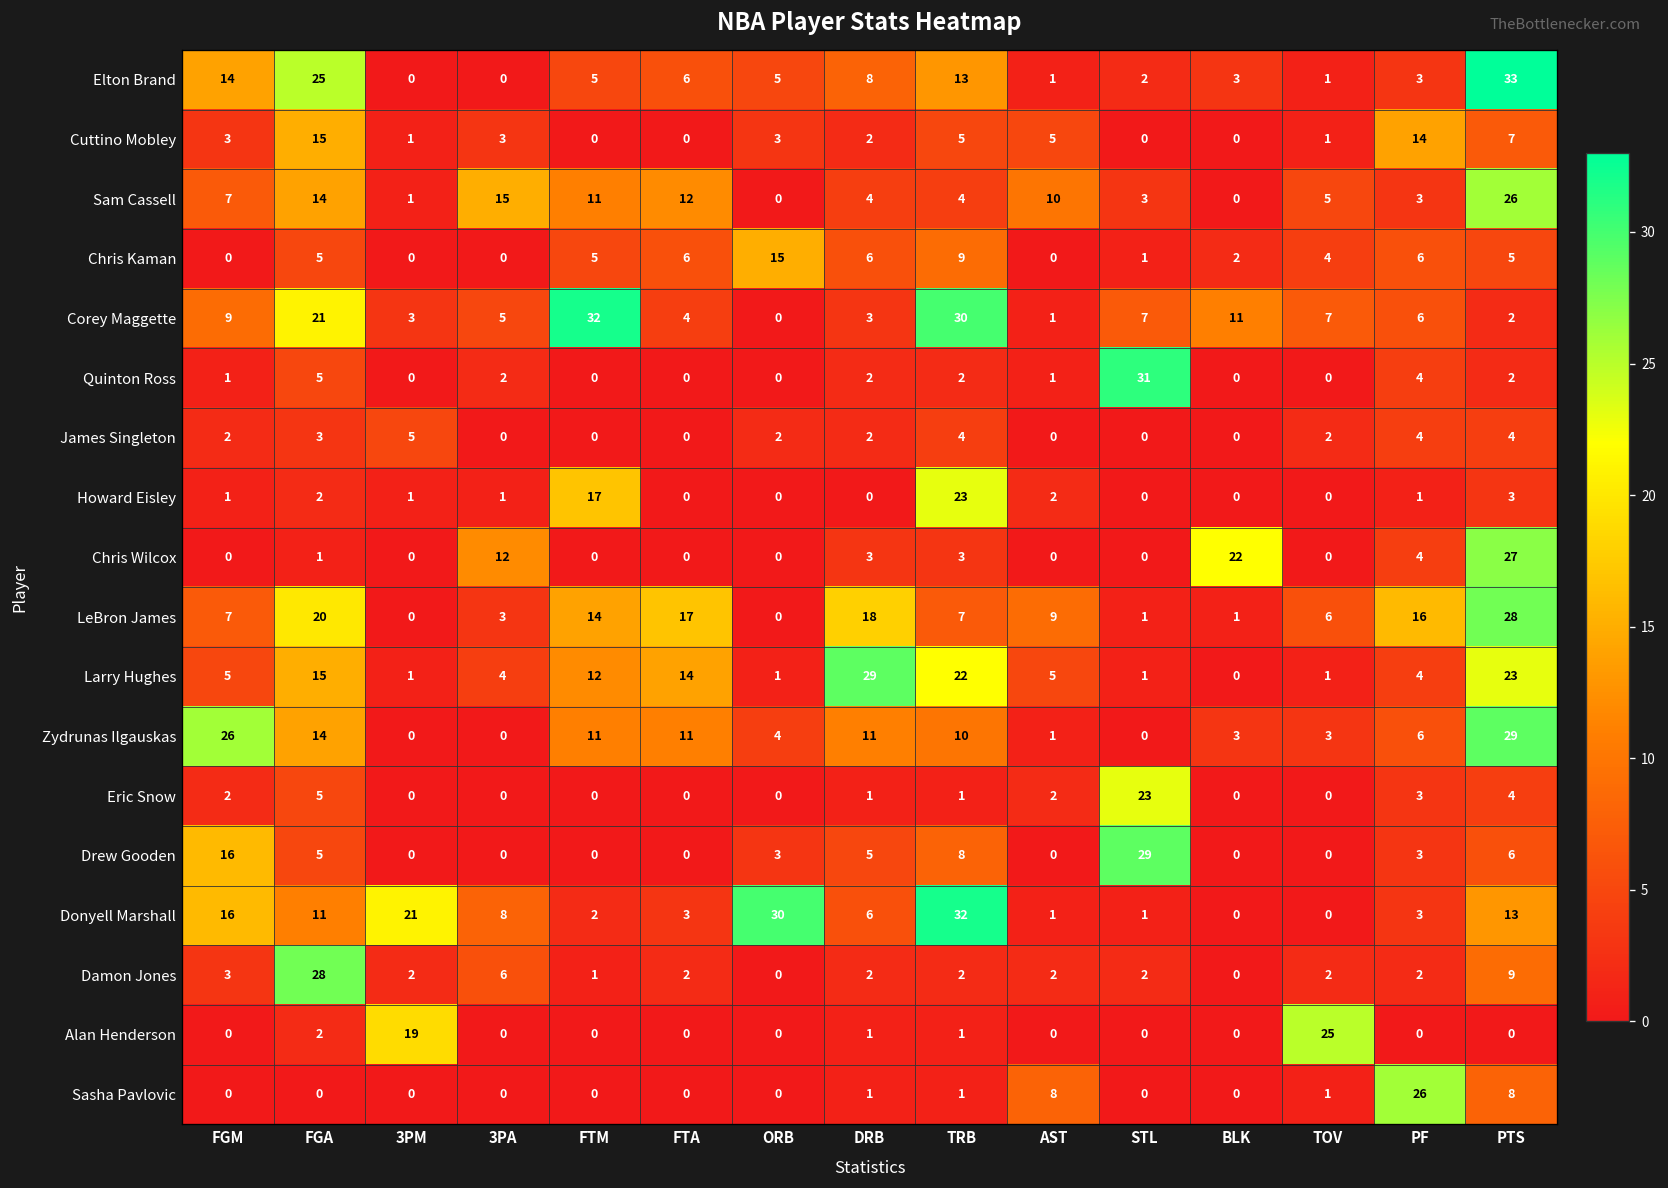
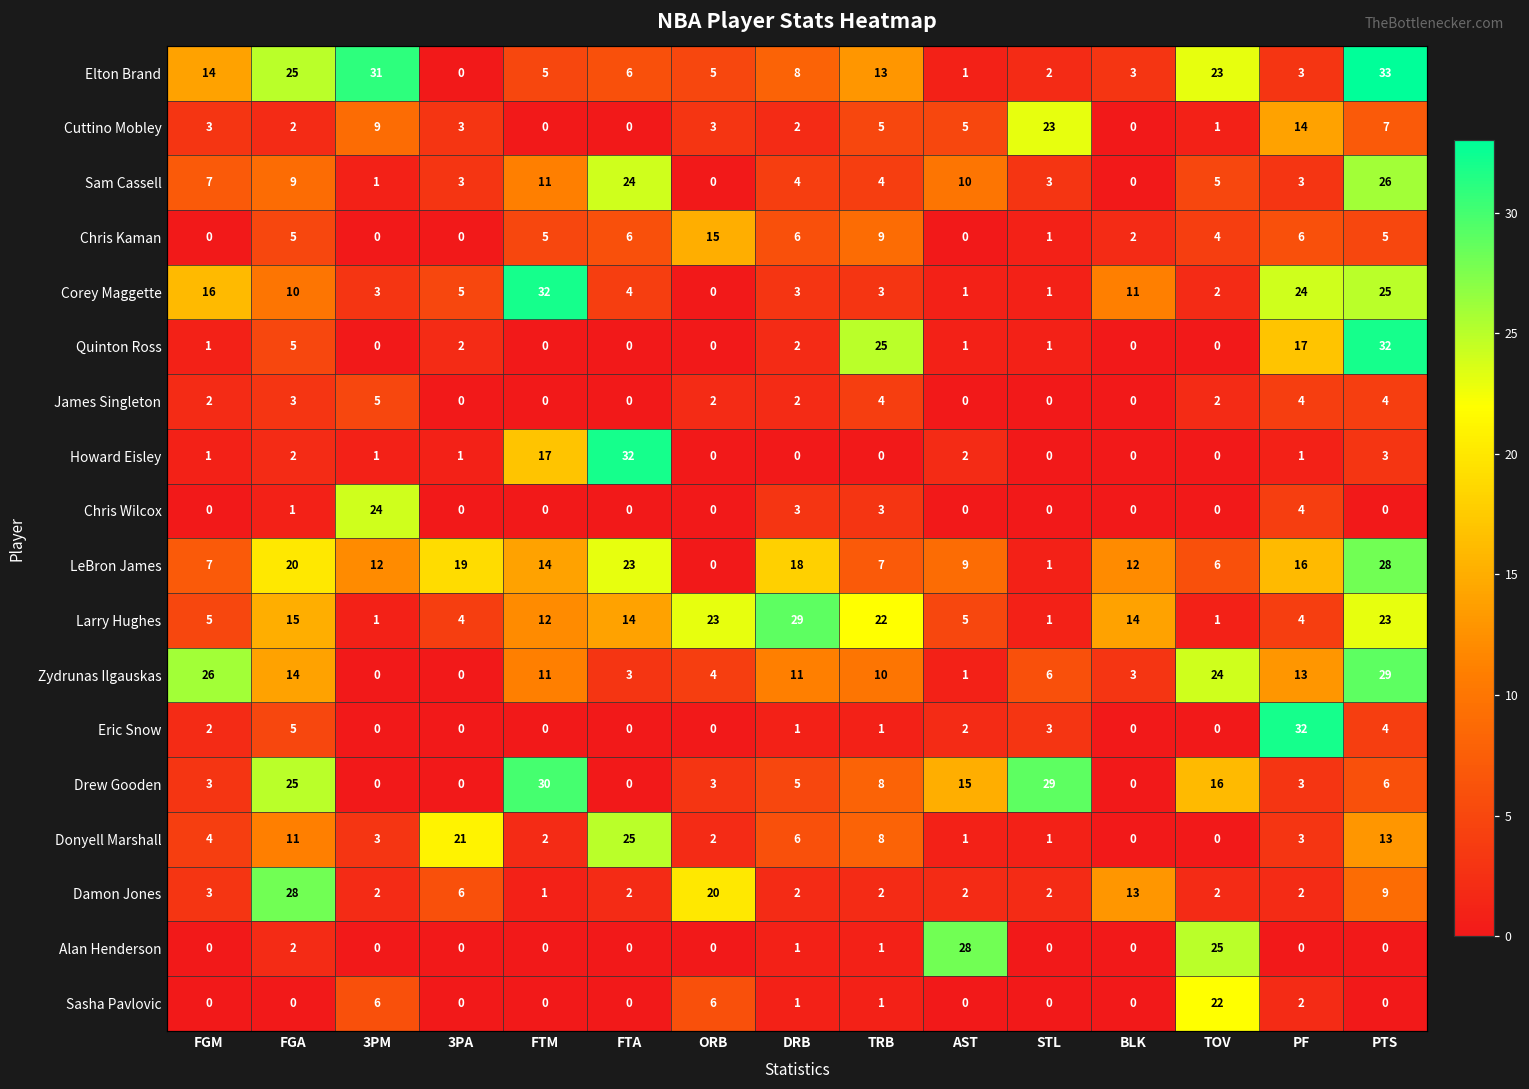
Elton Brand, 3PM: 0 -> 31
Elton Brand, TOV: 1 -> 23
Cuttino Mobley, FGA: 15 -> 2
Cuttino Mobley, 3PM: 1 -> 9
Cuttino Mobley, STL: 0 -> 23
Sam Cassell, FGA: 14 -> 9
Sam Cassell, 3PA: 15 -> 3
Sam Cassell, FTA: 12 -> 24
Corey Maggette, FGM: 9 -> 16
Corey Maggette, FGA: 21 -> 10
Corey Maggette, TRB: 30 -> 3
Corey Maggette, STL: 7 -> 1
Corey Maggette, TOV: 7 -> 2
Corey Maggette, PF: 6 -> 24
Corey Maggette, PTS: 2 -> 25
Quinton Ross, TRB: 2 -> 25
Quinton Ross, STL: 31 -> 1
Quinton Ross, PF: 4 -> 17
Quinton Ross, PTS: 2 -> 32
Howard Eisley, FTA: 0 -> 32
Howard Eisley, TRB: 23 -> 0
Chris Wilcox, 3PM: 0 -> 24
Chris Wilcox, 3PA: 12 -> 0
Chris Wilcox, BLK: 22 -> 0
Chris Wilcox, PTS: 27 -> 0
LeBron James, 3PM: 0 -> 12
LeBron James, 3PA: 3 -> 19
LeBron James, FTA: 17 -> 23
LeBron James, BLK: 1 -> 12
Larry Hughes, ORB: 1 -> 23
Larry Hughes, BLK: 0 -> 14
Zydrunas Ilgauskas, FTA: 11 -> 3
Zydrunas Ilgauskas, STL: 0 -> 6
Zydrunas Ilgauskas, TOV: 3 -> 24
Zydrunas Ilgauskas, PF: 6 -> 13
Eric Snow, STL: 23 -> 3
Eric Snow, PF: 3 -> 32
Drew Gooden, FGM: 16 -> 3
Drew Gooden, FGA: 5 -> 25
Drew Gooden, FTM: 0 -> 30
Drew Gooden, AST: 0 -> 15
Drew Gooden, TOV: 0 -> 16
Donyell Marshall, FGM: 16 -> 4
Donyell Marshall, 3PM: 21 -> 3
Donyell Marshall, 3PA: 8 -> 21
Donyell Marshall, FTA: 3 -> 25
Donyell Marshall, ORB: 30 -> 2
Donyell Marshall, TRB: 32 -> 8
Damon Jones, ORB: 0 -> 20
Damon Jones, BLK: 0 -> 13
Alan Henderson, 3PM: 19 -> 0
Alan Henderson, AST: 0 -> 28
Sasha Pavlovic, 3PM: 0 -> 6
Sasha Pavlovic, ORB: 0 -> 6
Sasha Pavlovic, AST: 8 -> 0
Sasha Pavlovic, TOV: 1 -> 22
Sasha Pavlovic, PF: 26 -> 2
Sasha Pavlovic, PTS: 8 -> 0
